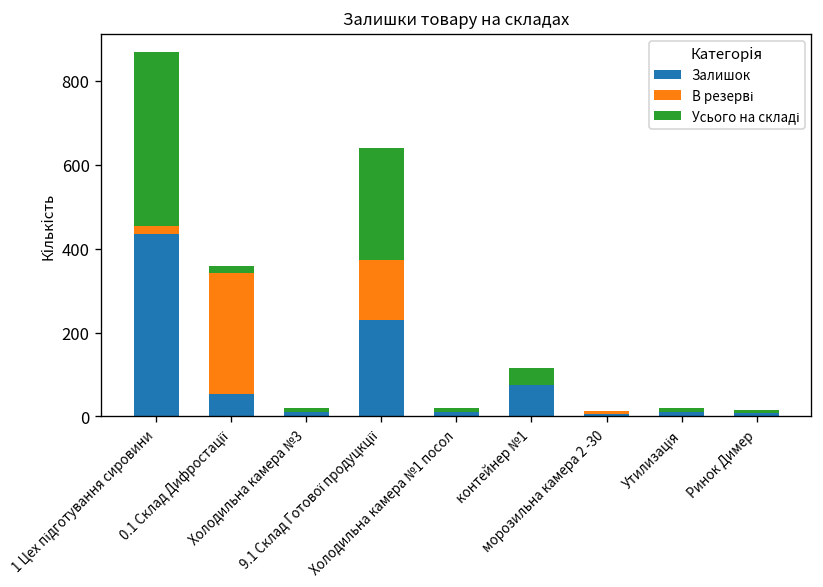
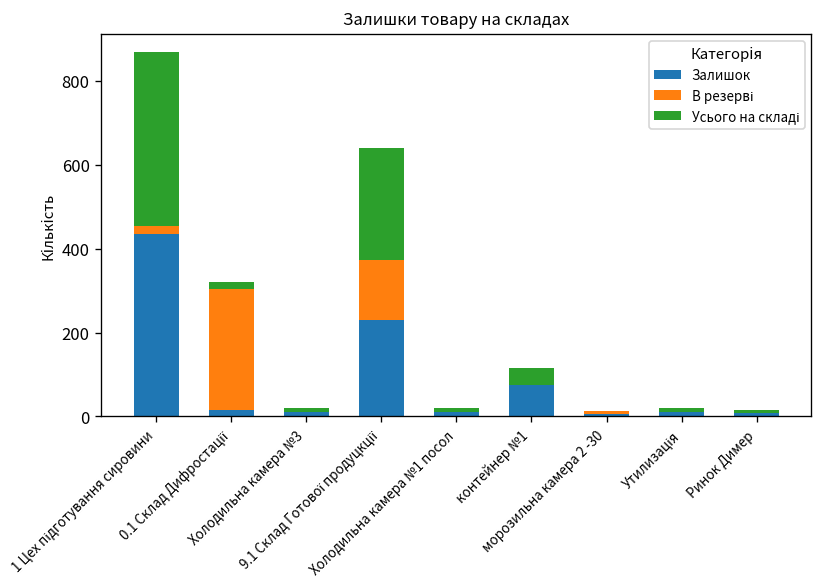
Залишок, 0.1 Склад Дифростації: 50 -> 20
